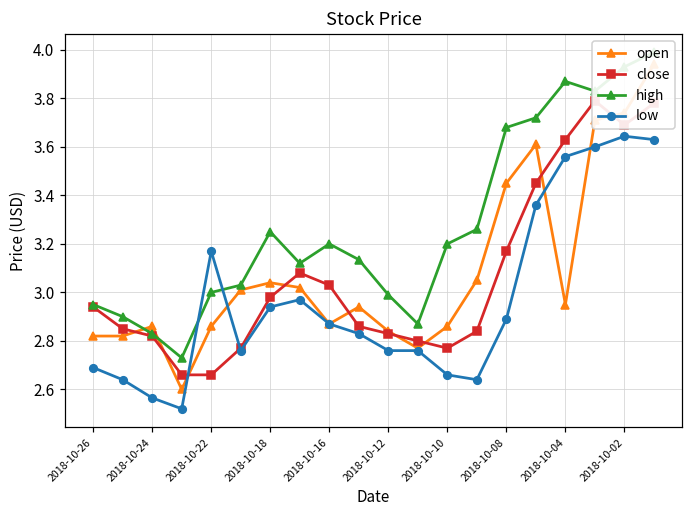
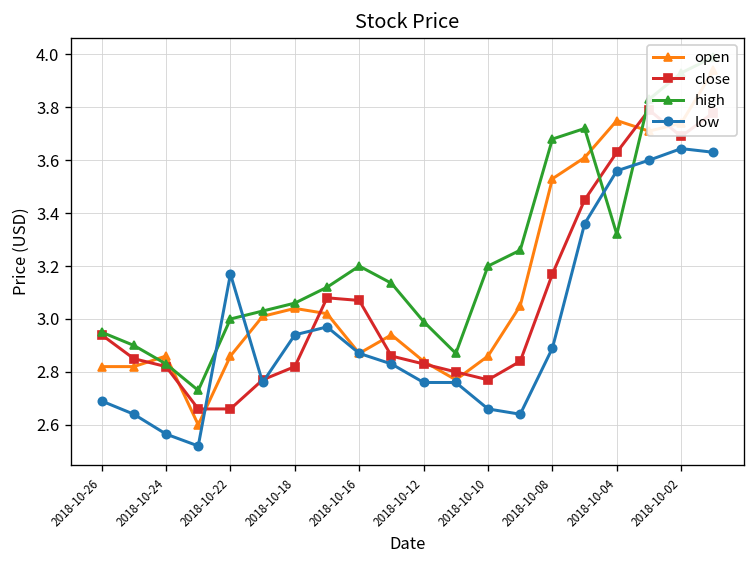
close, 2018-10-18: 2.98 -> 2.82
high, 2018-10-18: 3.25 -> 3.06
close, 2018-10-16: 3.03 -> 3.07
open, 2018-10-08: 3.45 -> 3.53
open, 2018-10-04: 2.95 -> 3.75
high, 2018-10-04: 3.87 -> 3.32
